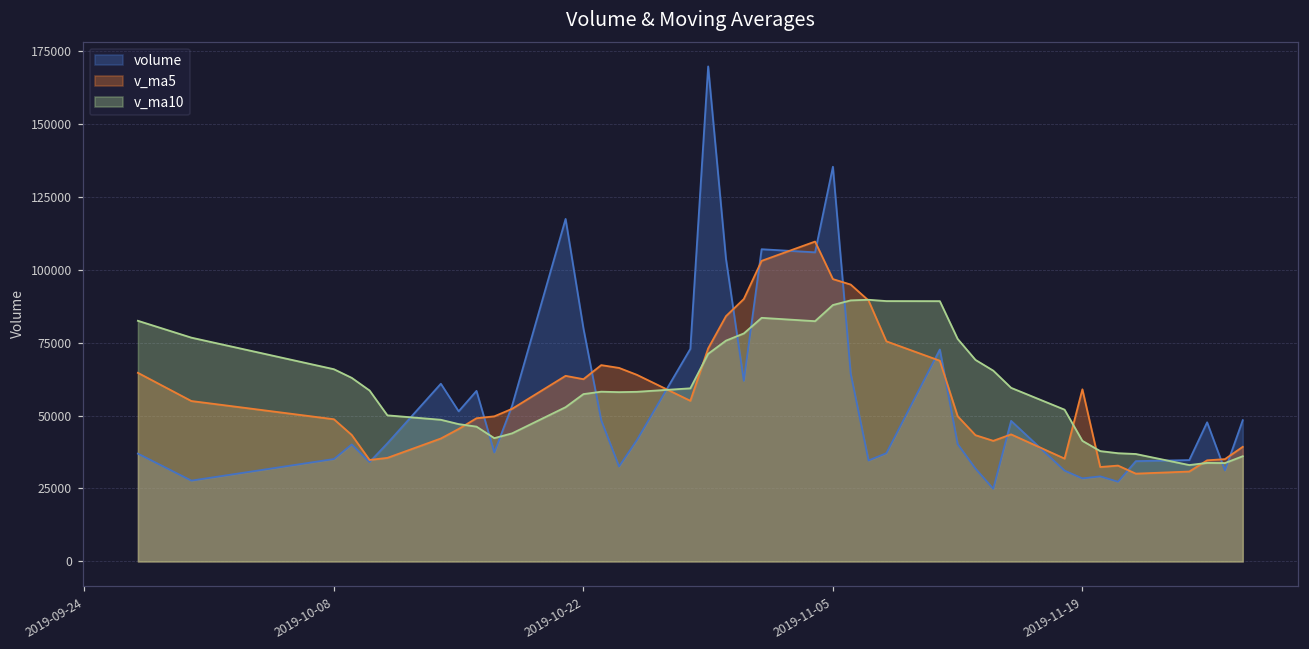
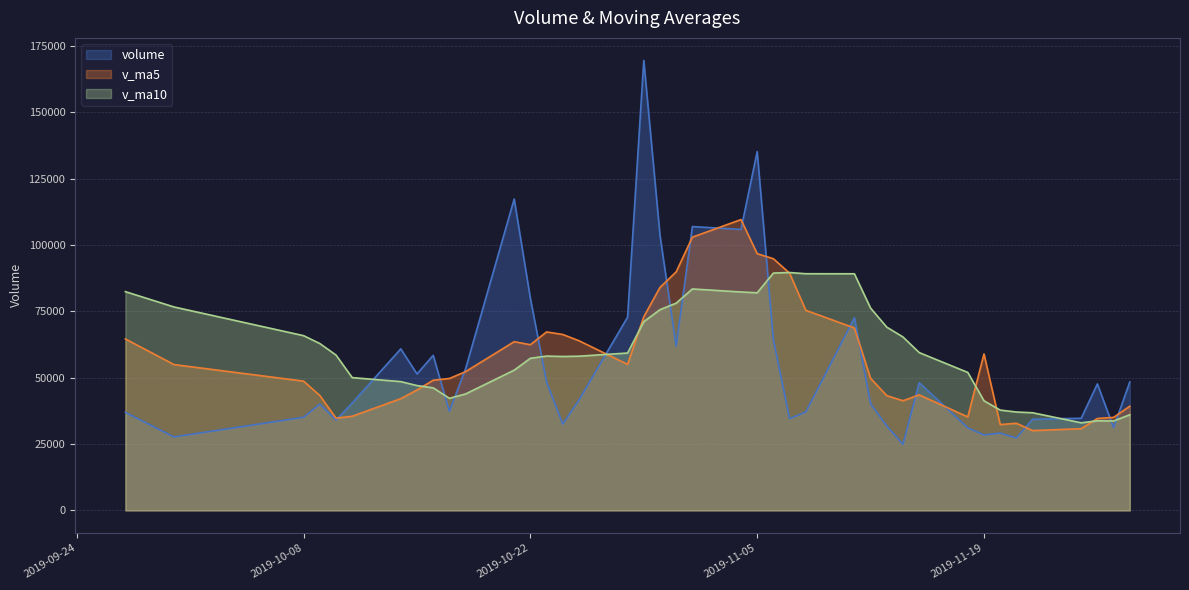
v_ma10, 2019-11-05: 88000 -> 82000
